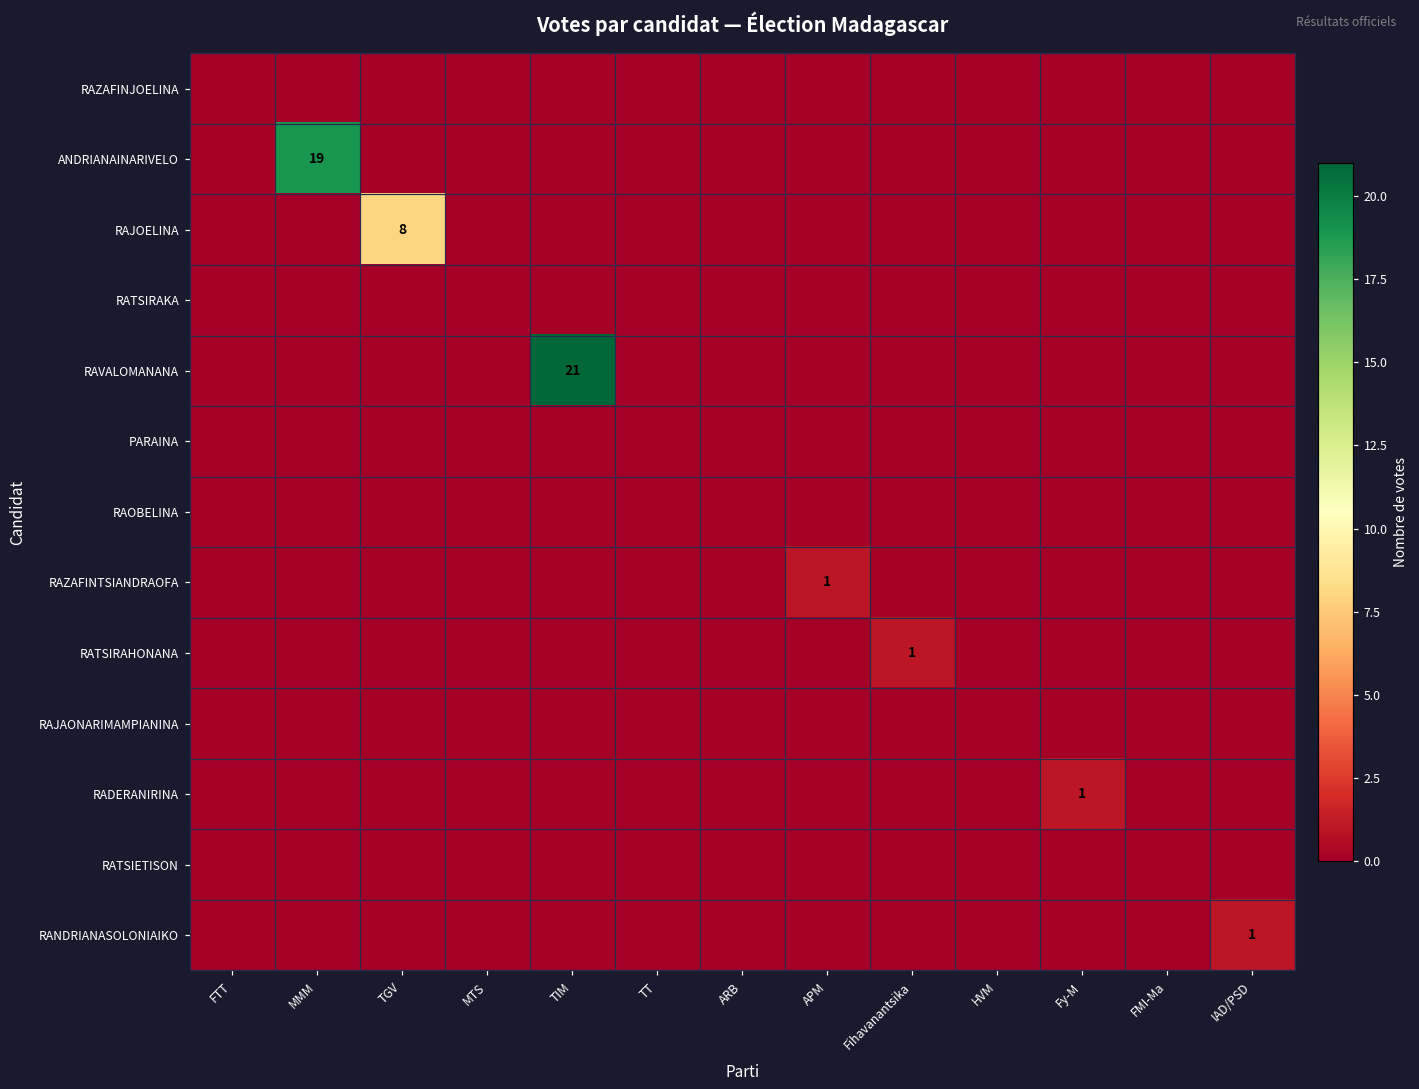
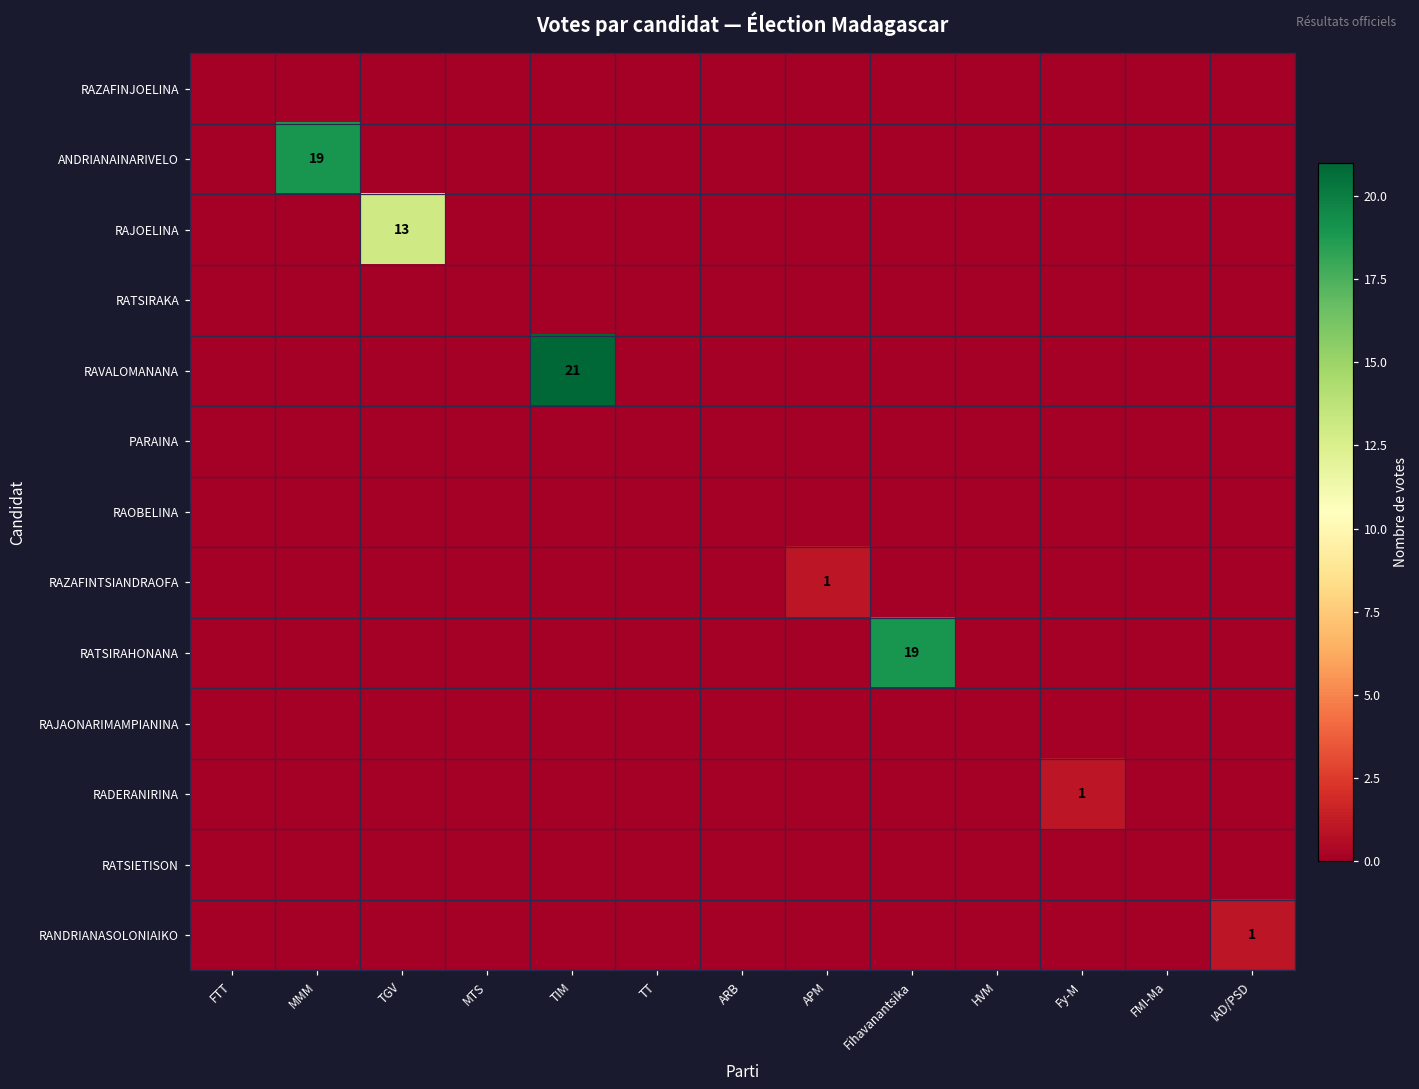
RAJOELINA, TGV: 8 -> 13
RATSIRAHONANA, Fihavanantsika: 1 -> 19
